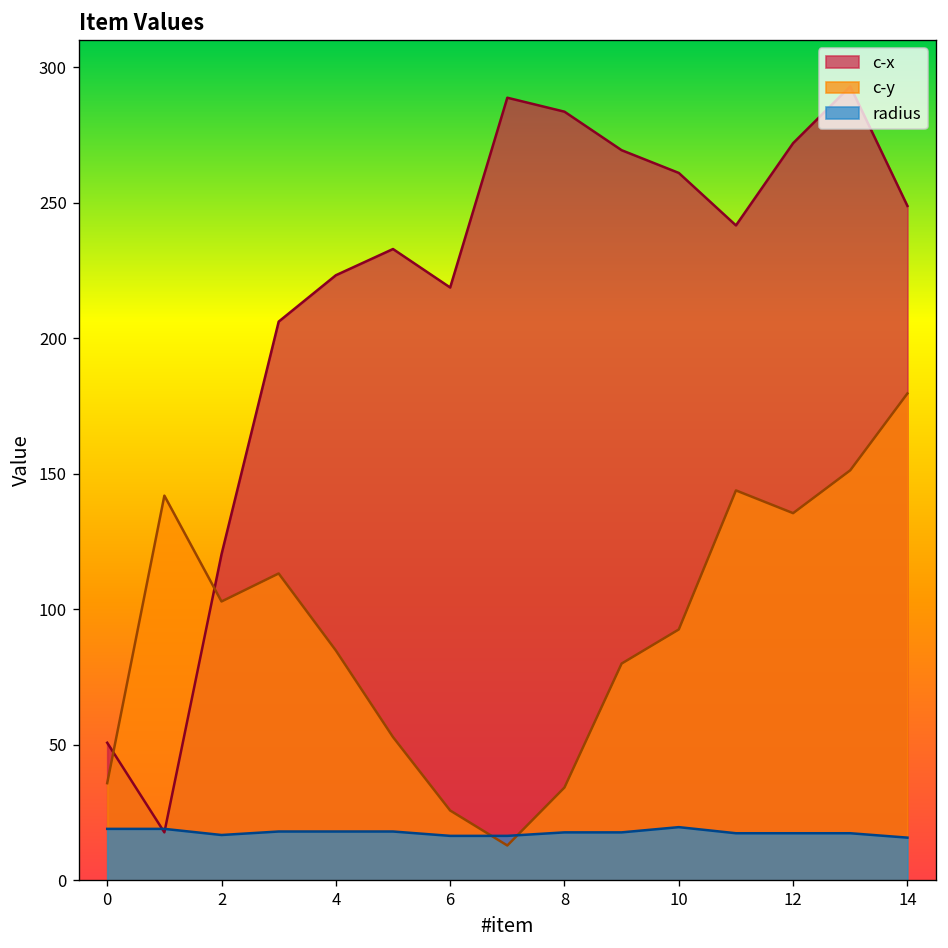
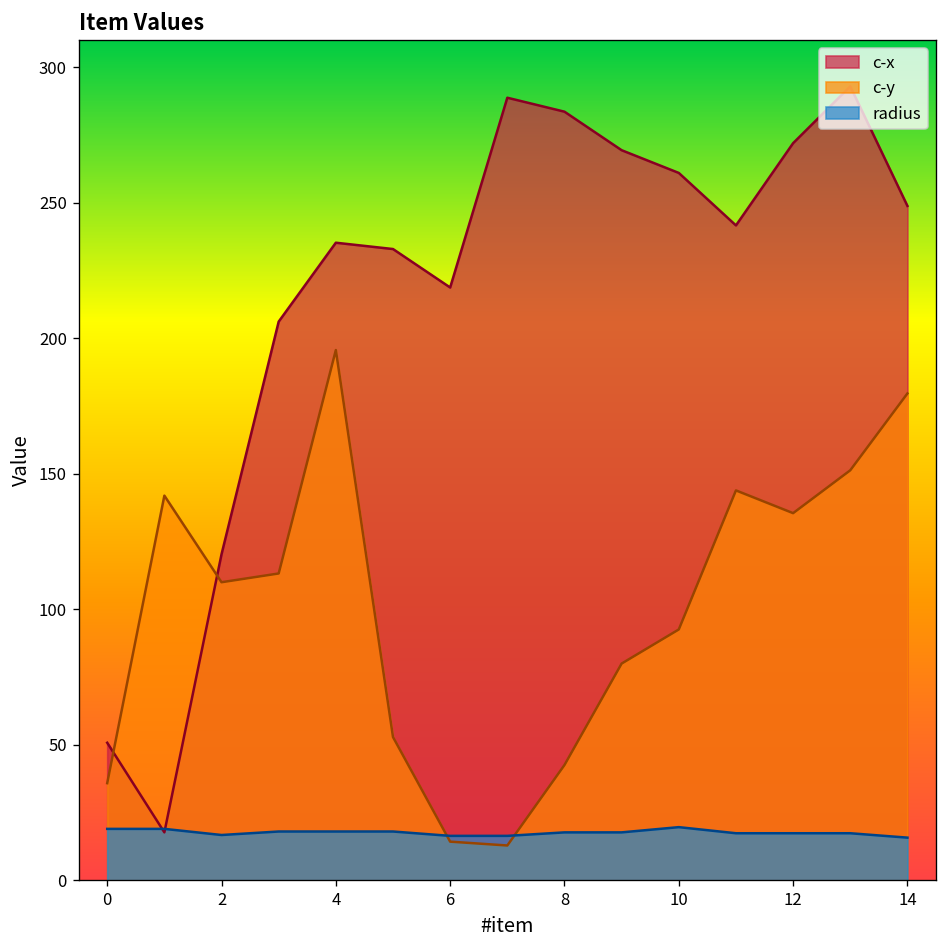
c-y, 2: 103 -> 110
c-x, 4: 223 -> 235
c-y, 4: 85 -> 196
c-y, 6: 26 -> 14
c-y, 8: 34 -> 43
